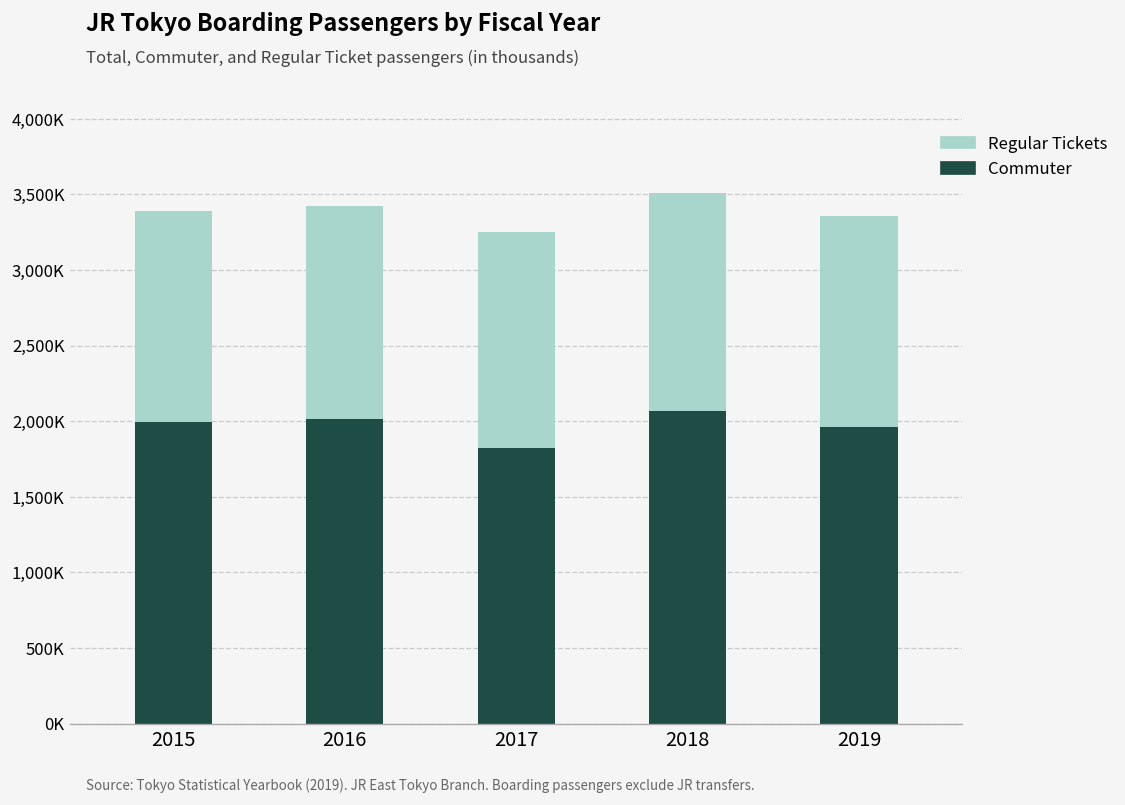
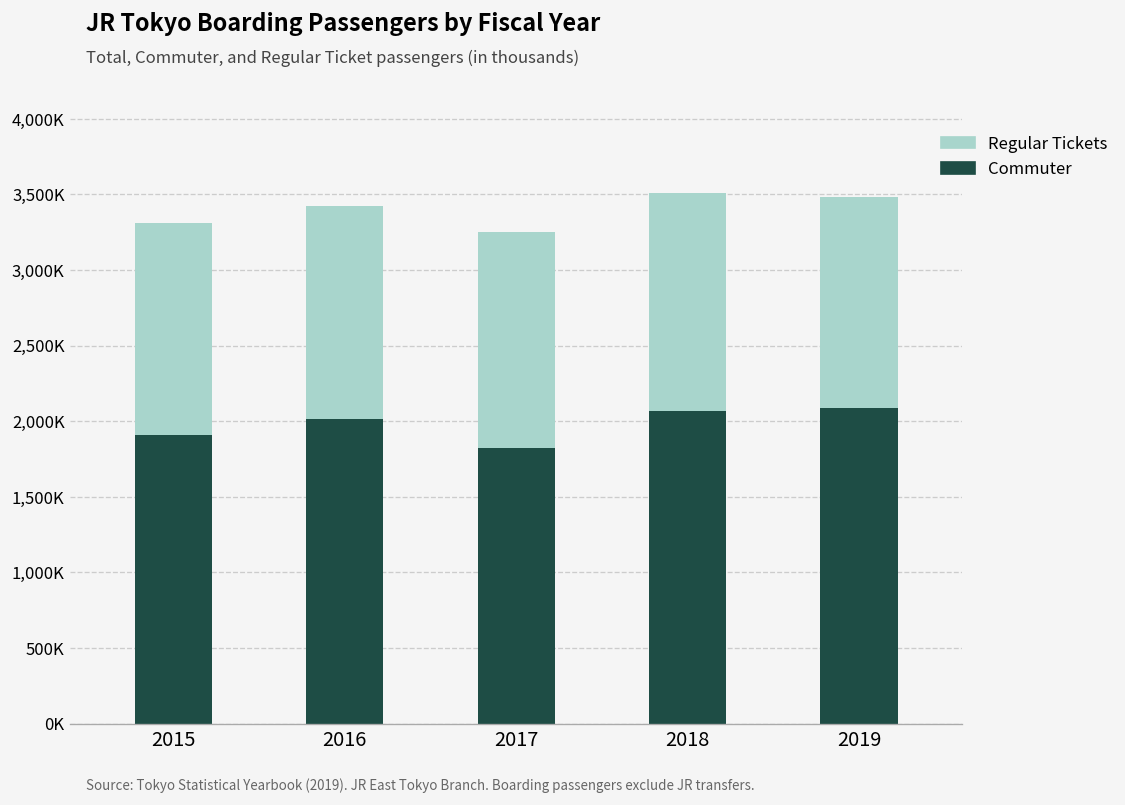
Commuter, 2015: 1,990,000 -> 1,910,000
Commuter, 2019: 1,960,000 -> 2,090,000
